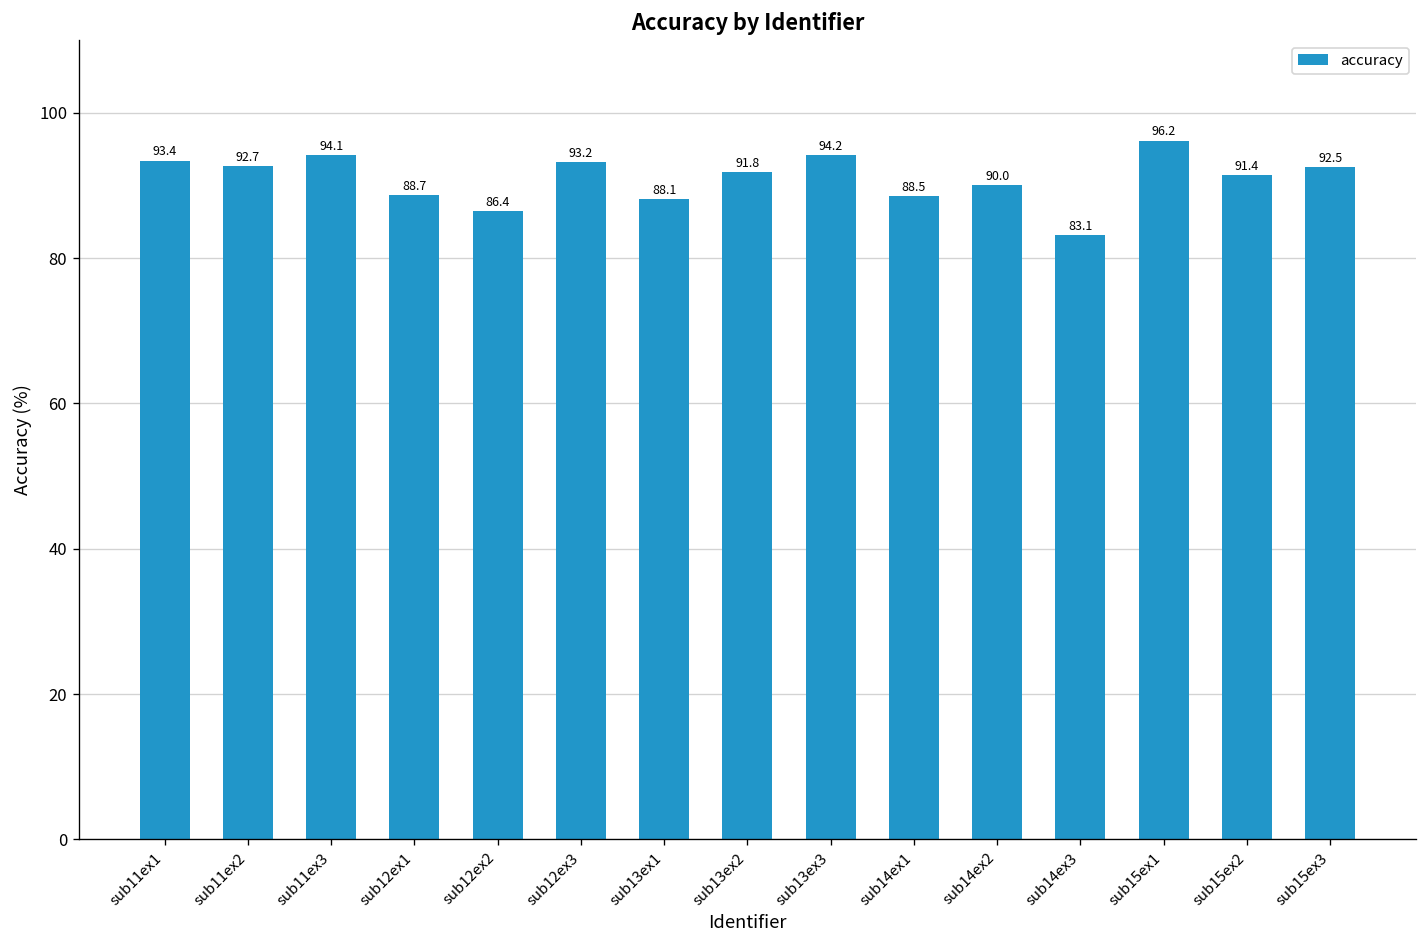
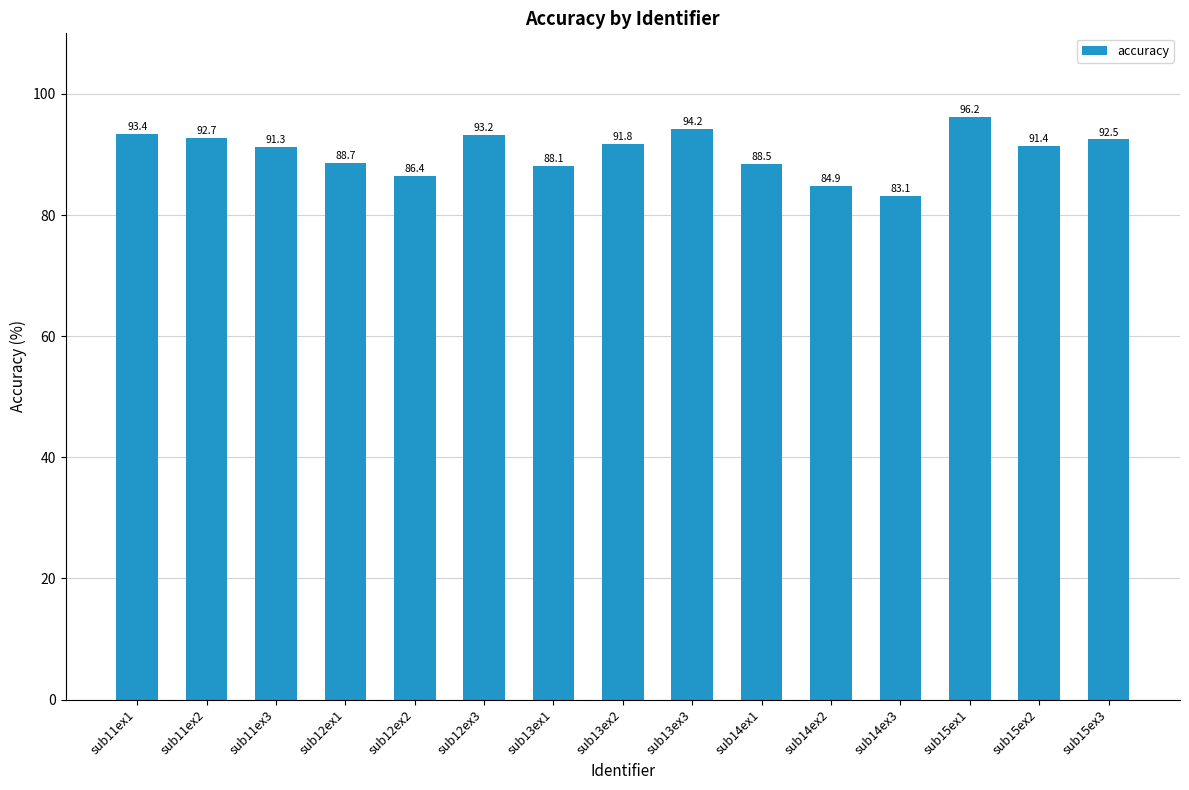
sub11ex3: 94.1 -> 91.3
sub14ex2: 90.0 -> 84.9
